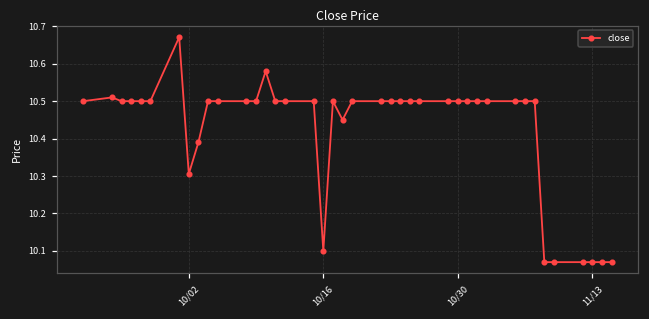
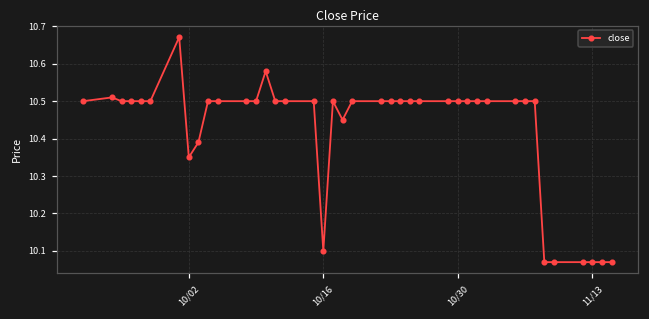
10/02: 10.31 -> 10.35
